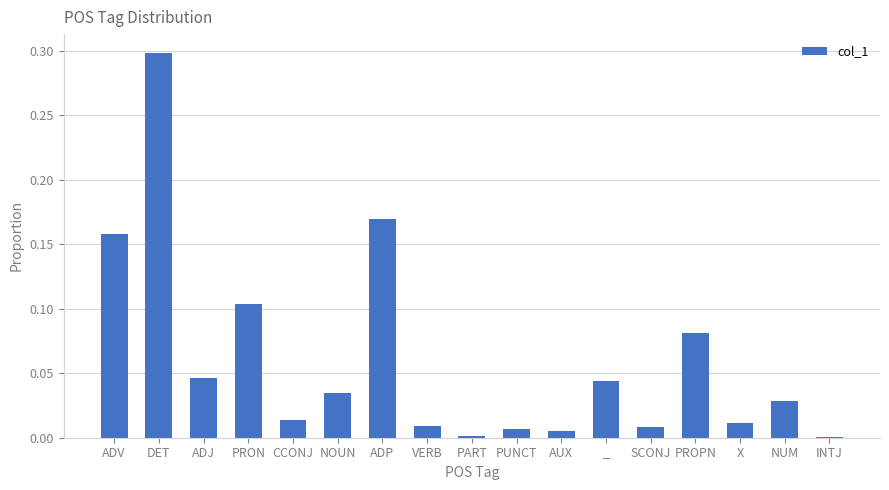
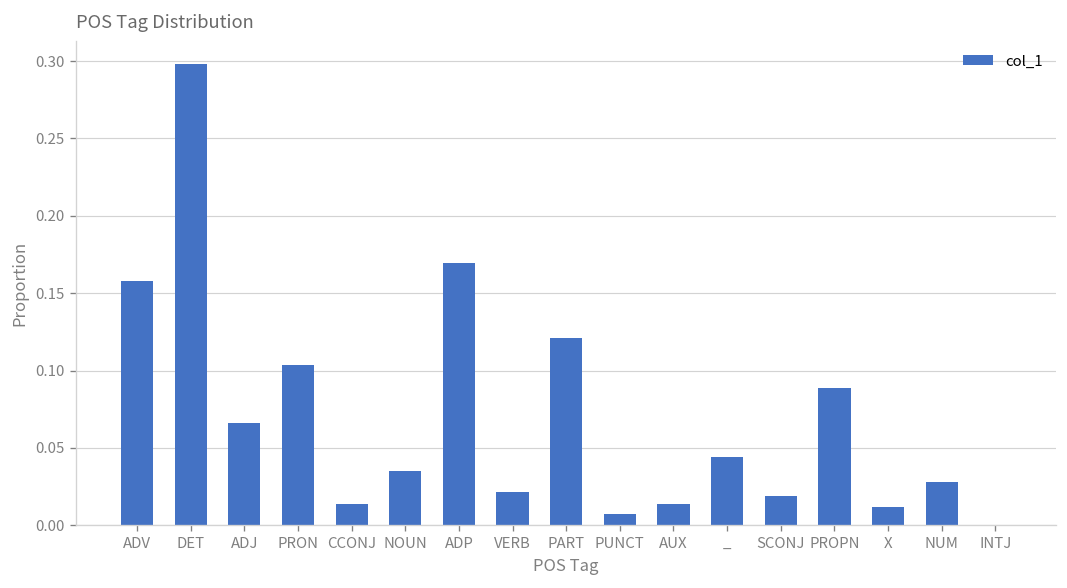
ADJ: 0.046 -> 0.066
VERB: 0.009 -> 0.021
PART: 0.001 -> 0.121
AUX: 0.005 -> 0.014
SCONJ: 0.008 -> 0.019
PROPN: 0.081 -> 0.089
